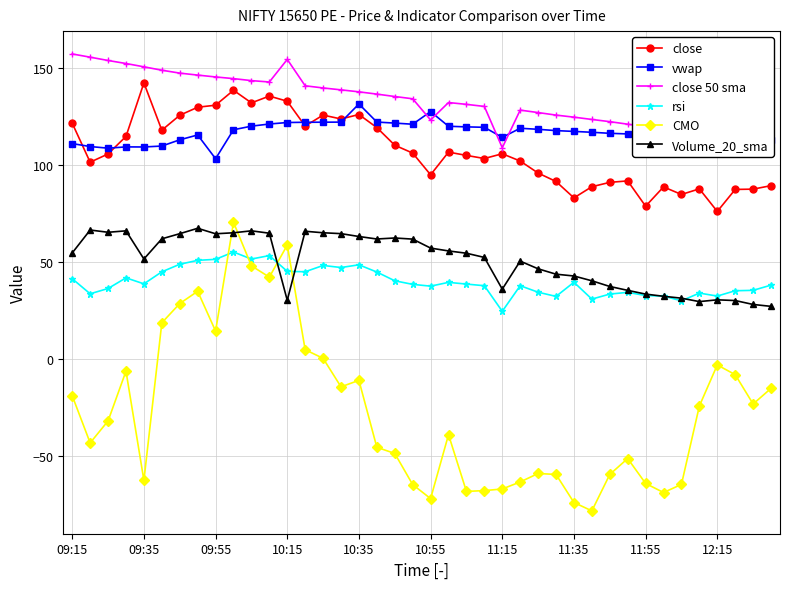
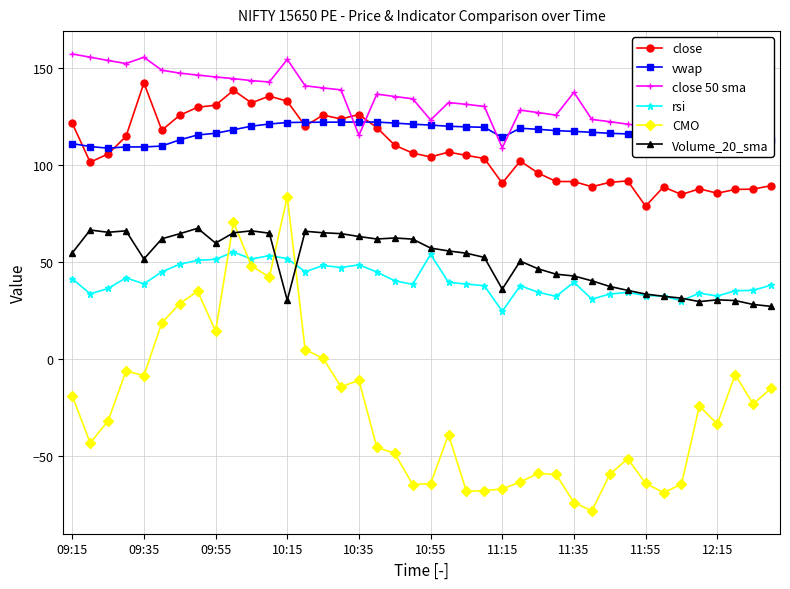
close 50 sma, 09:35: 151 -> 156
CMO, 09:35: -63 -> -9
vwap, 09:55: 103 -> 116
Volume_20_sma, 09:55: 64 -> 60
rsi, 10:15: 45 -> 52
CMO, 10:15: 59 -> 84
vwap, 10:35: 131 -> 122
close 50 sma, 10:35: 138 -> 115
close, 10:55: 95 -> 104
vwap, 10:55: 128 -> 121
rsi, 10:55: 37 -> 54
CMO, 10:55: -72 -> -64
close, 11:15: 106 -> 91
close, 11:35: 83 -> 91
close 50 sma, 11:35: 125 -> 137
close, 12:15: 76 -> 85
CMO, 12:15: -3 -> -34
